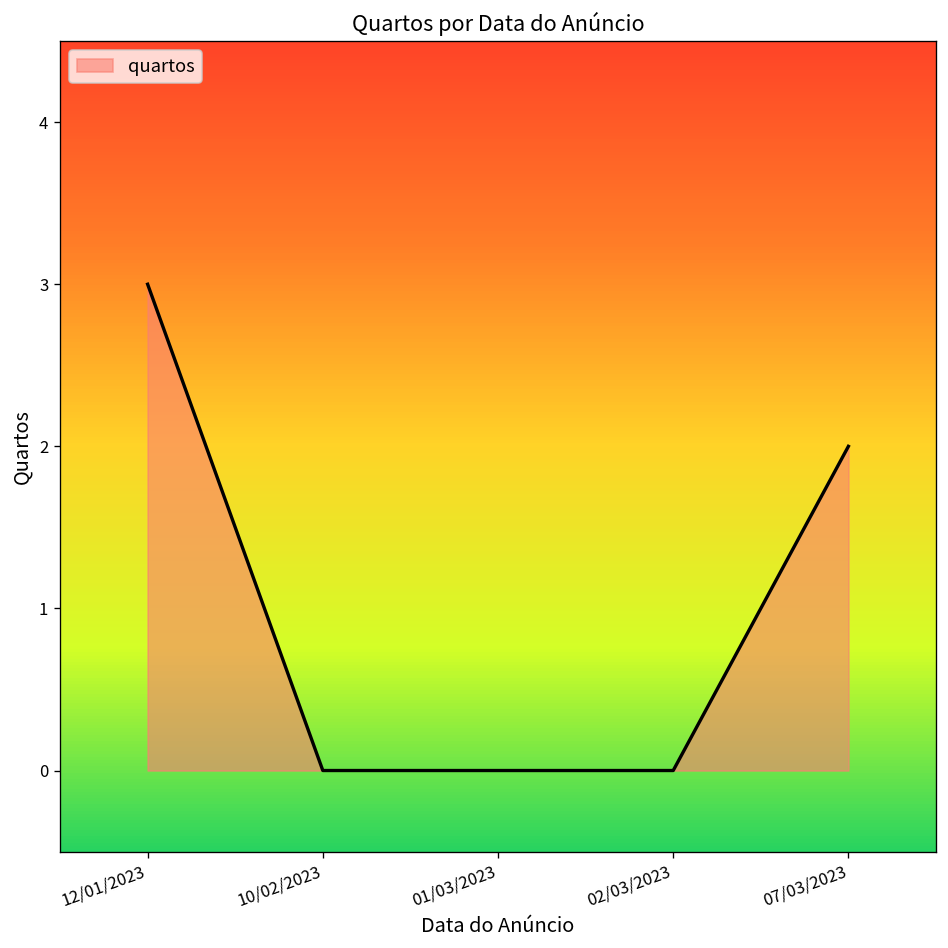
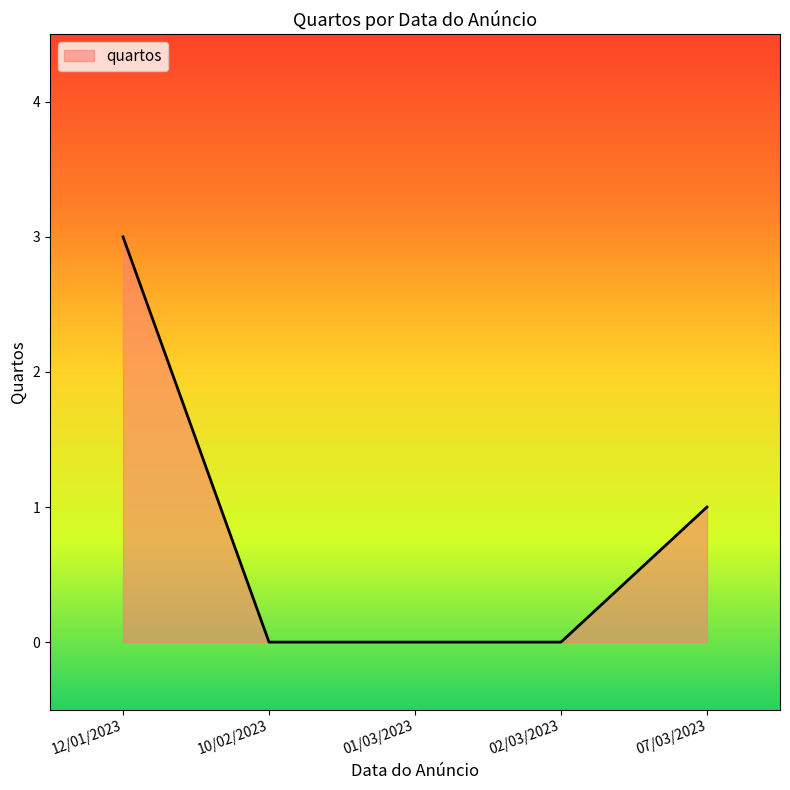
07/03/2023: 2 -> 1
